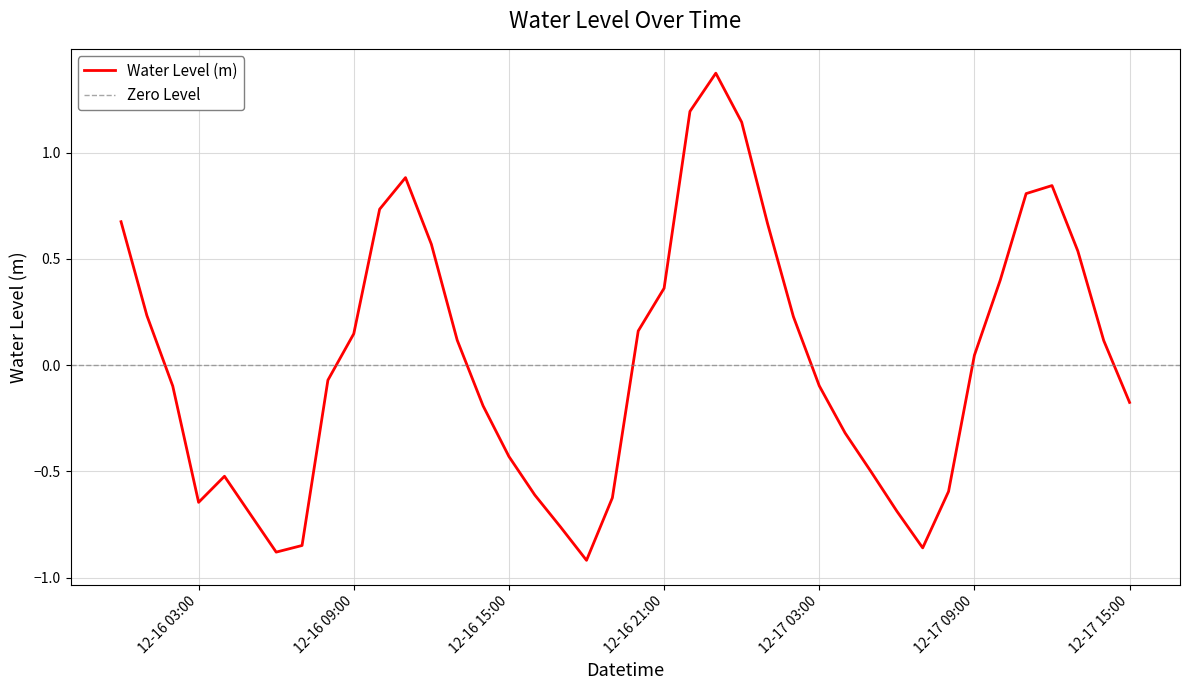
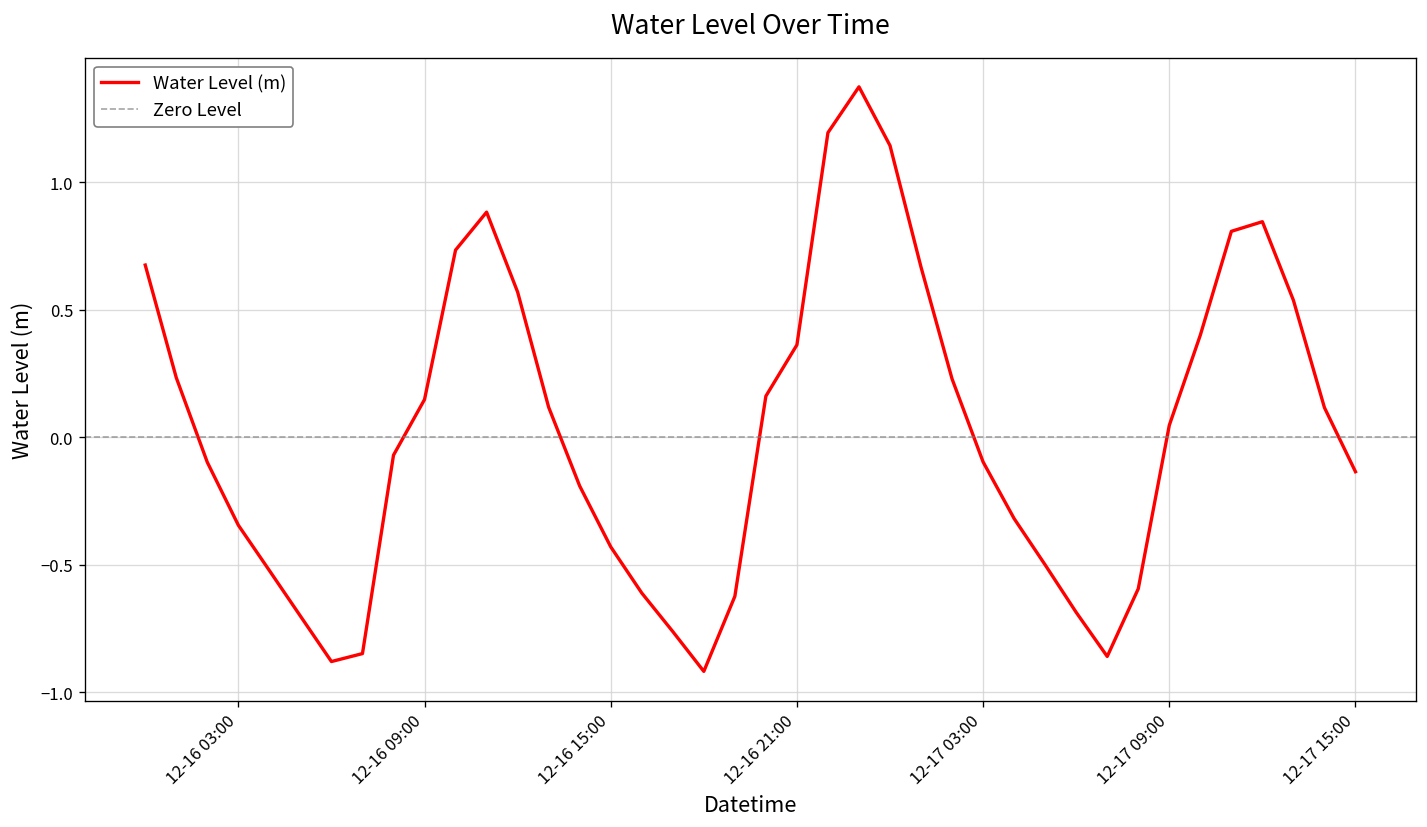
12-16 03:00: -0.65 -> -0.35
12-17 15:00: -0.18 -> -0.14
